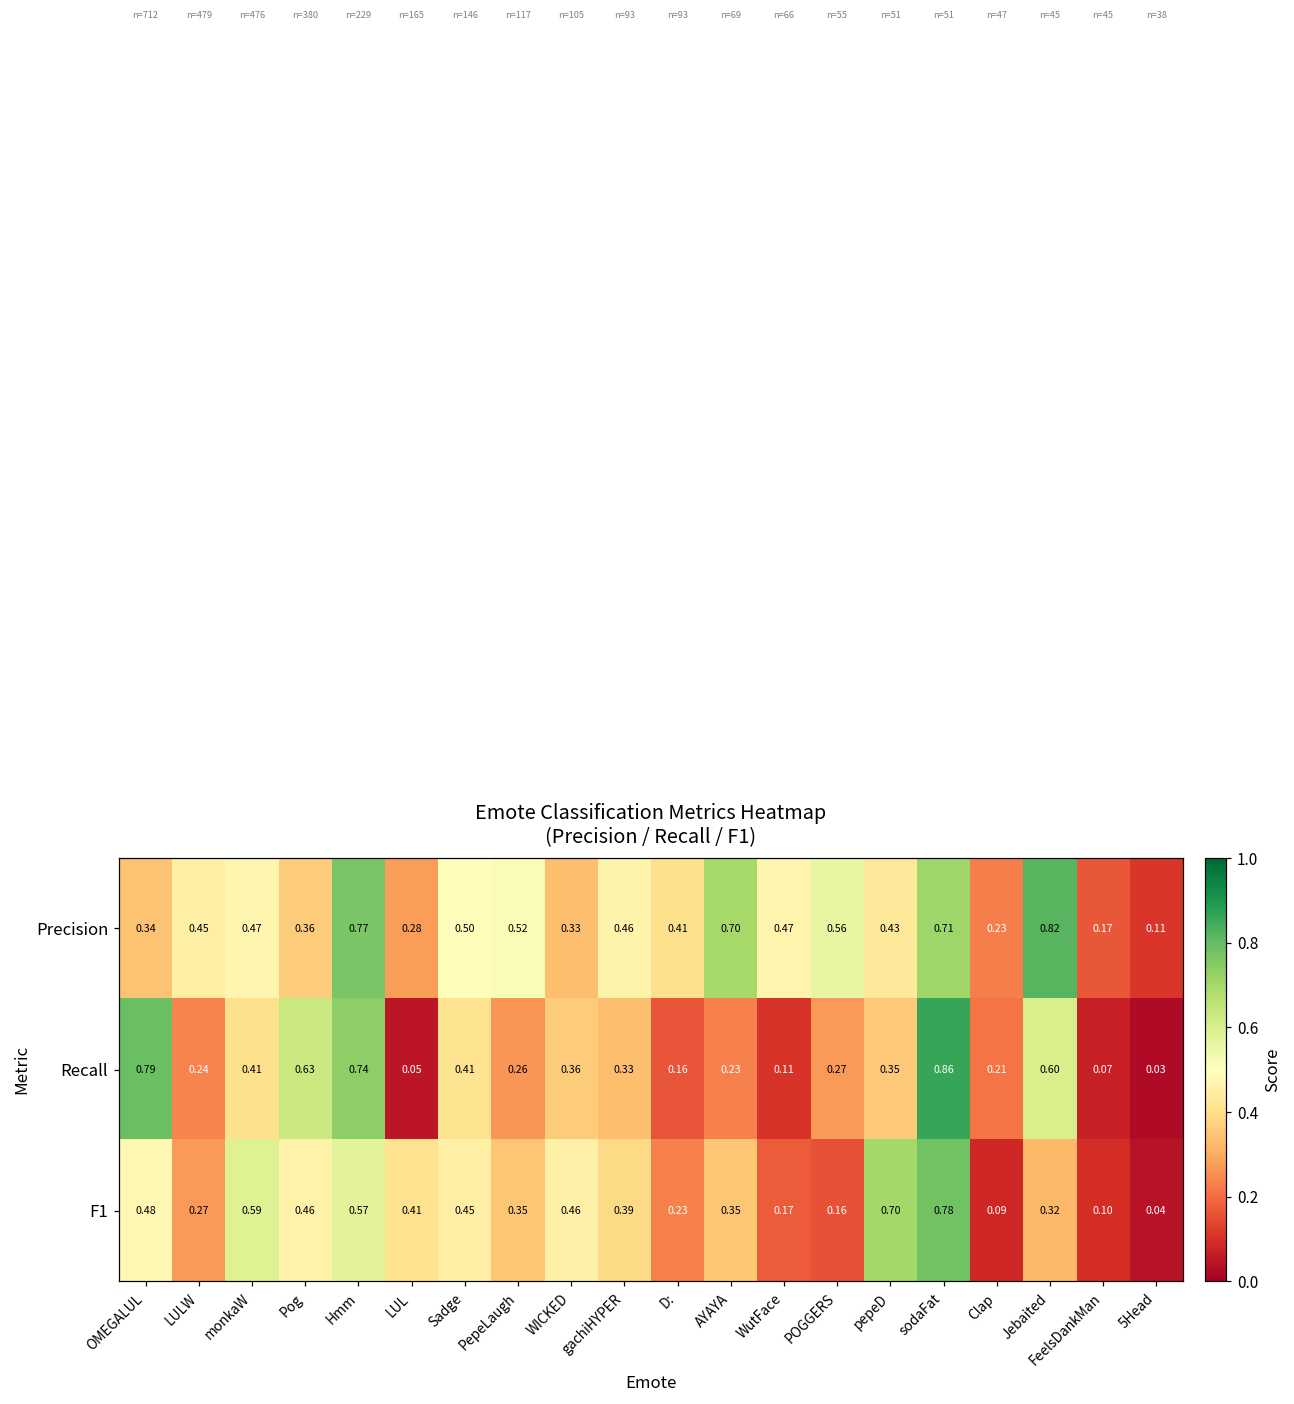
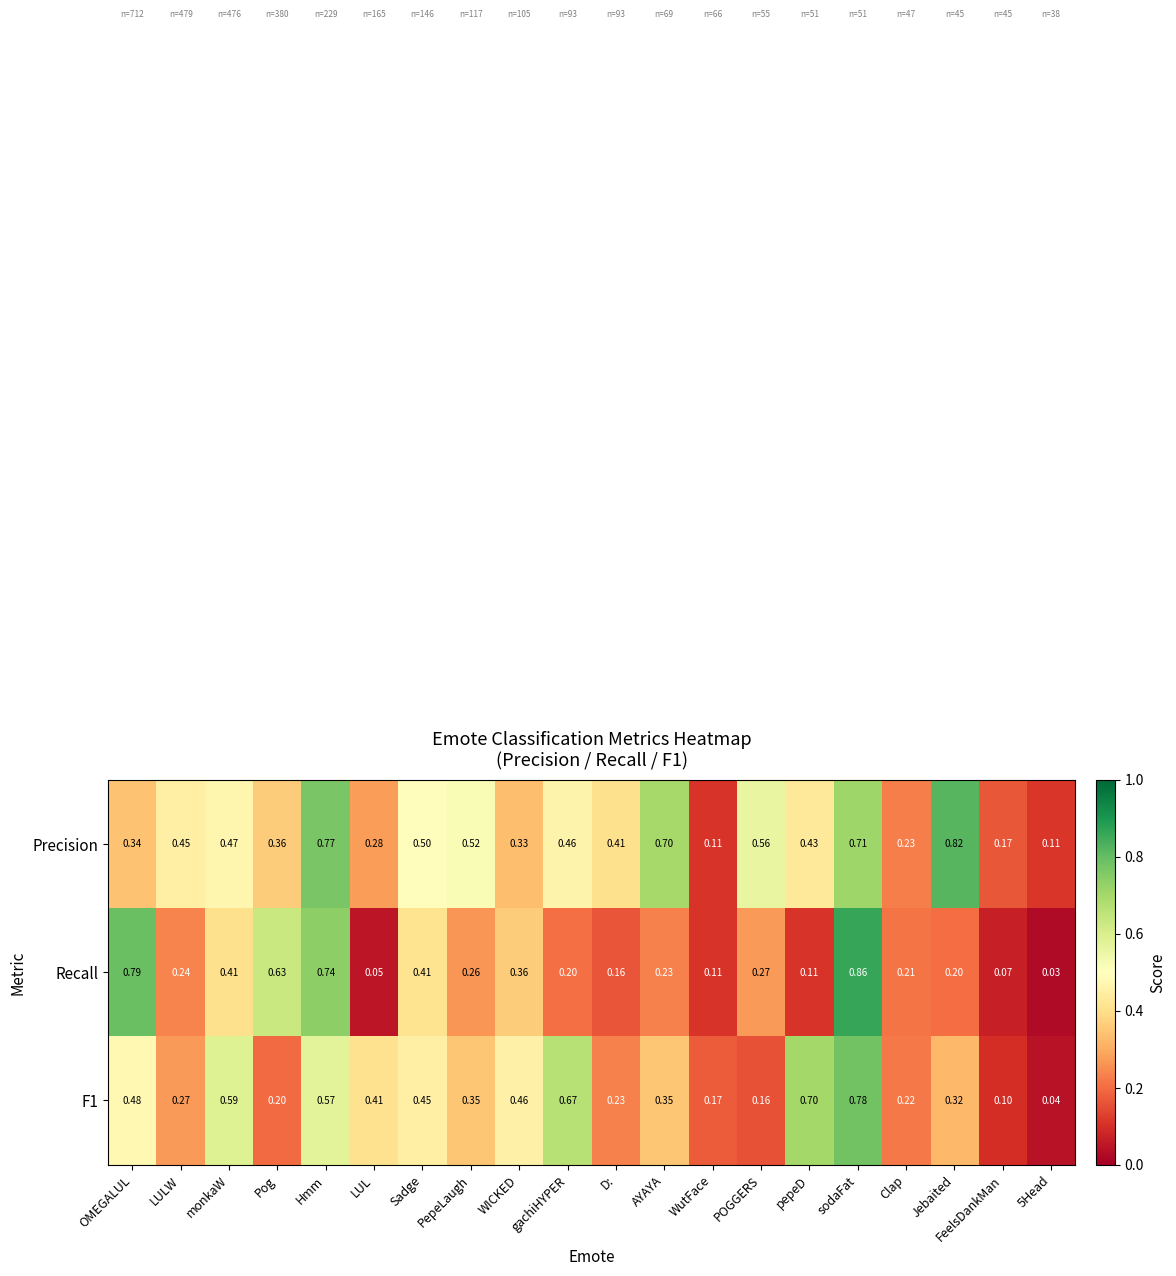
Precision, WutFace: 0.47 -> 0.11
Recall, gachiHYPER: 0.33 -> 0.20
Recall, pepeD: 0.35 -> 0.11
Recall, Jebaited: 0.60 -> 0.20
F1, Pog: 0.46 -> 0.20
F1, gachiHYPER: 0.39 -> 0.67
F1, Clap: 0.09 -> 0.22
